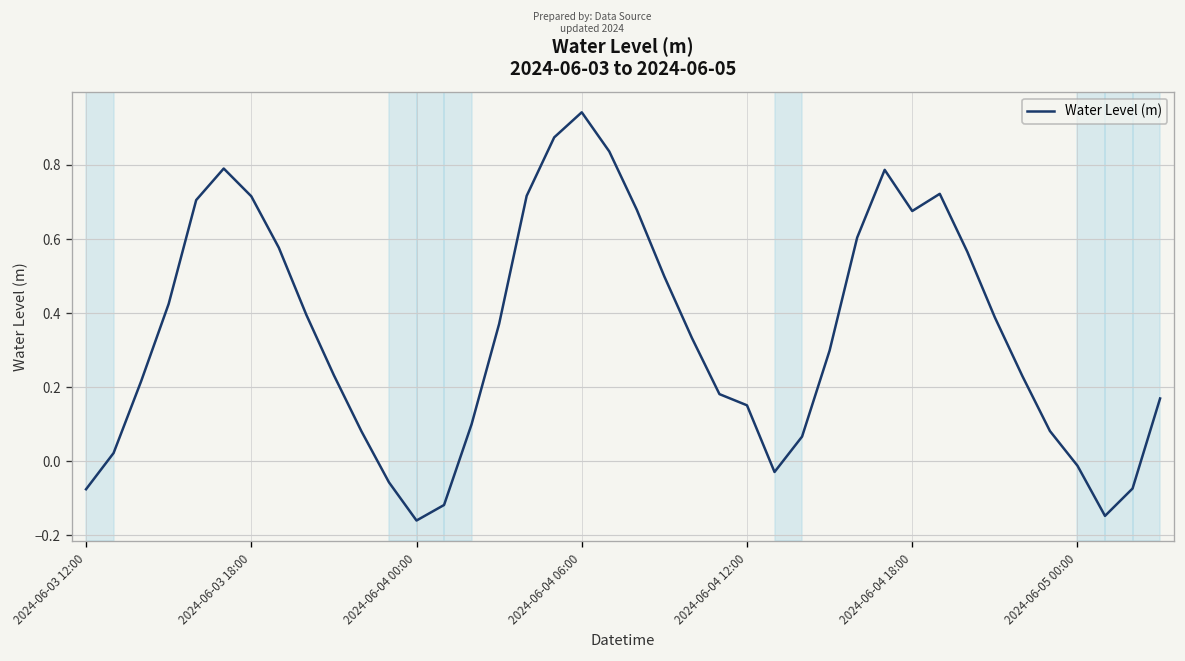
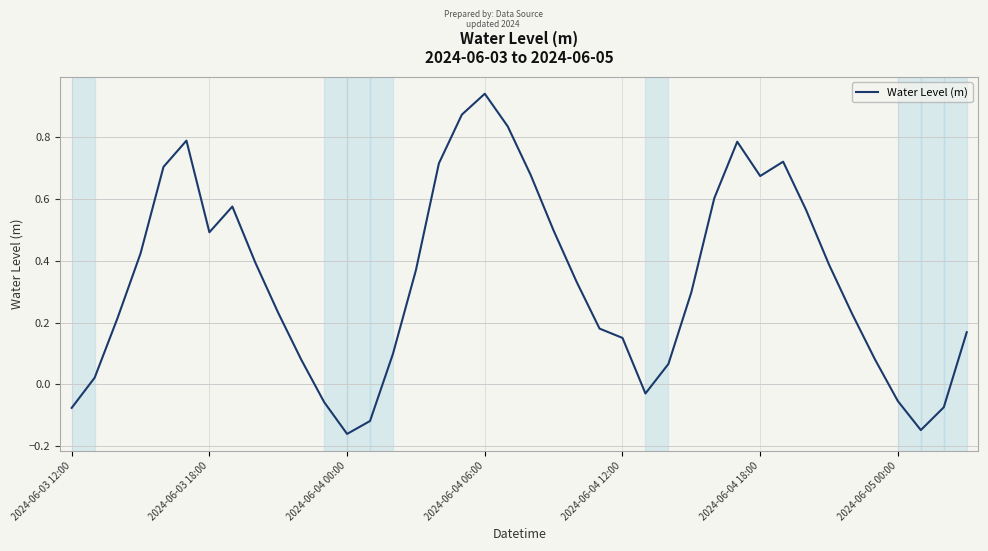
2024-06-03 18:00: 0.71 -> 0.49
2024-06-05 00:00: -0.01 -> -0.05
